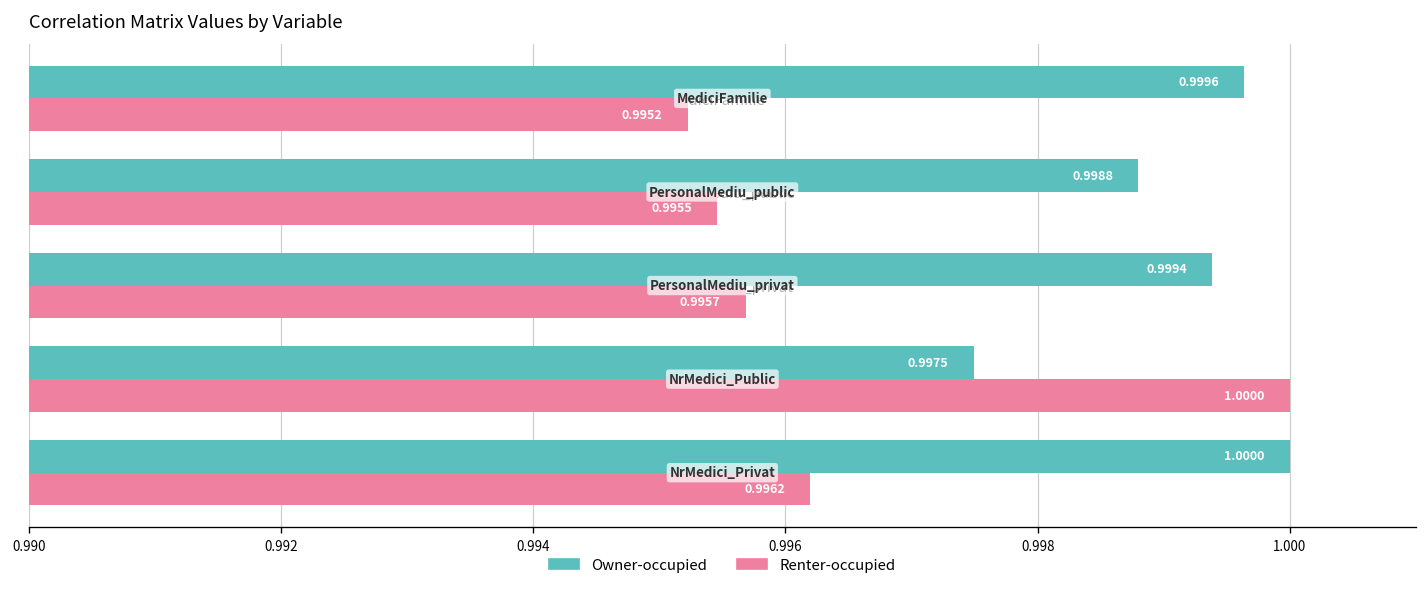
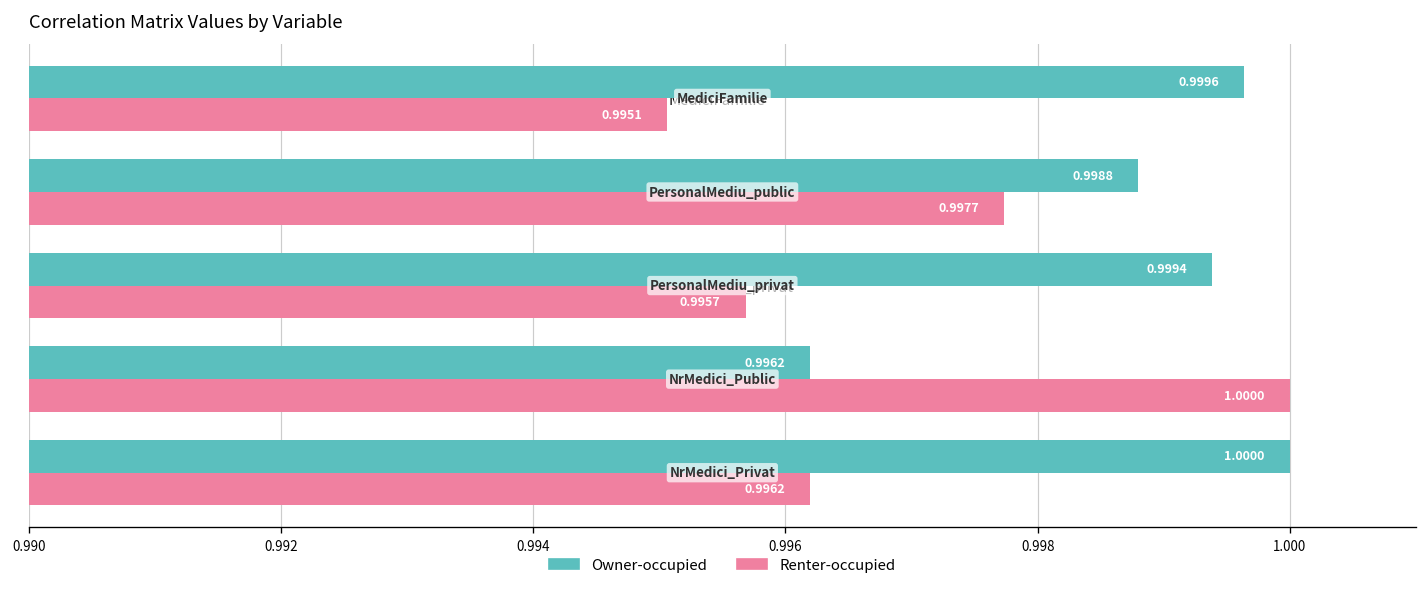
Renter-occupied, MediciFamilie: 0.9952 -> 0.9951
Renter-occupied, PersonalMediu_public: 0.9955 -> 0.9977
Owner-occupied, NrMedici_Public: 0.9975 -> 0.9962
